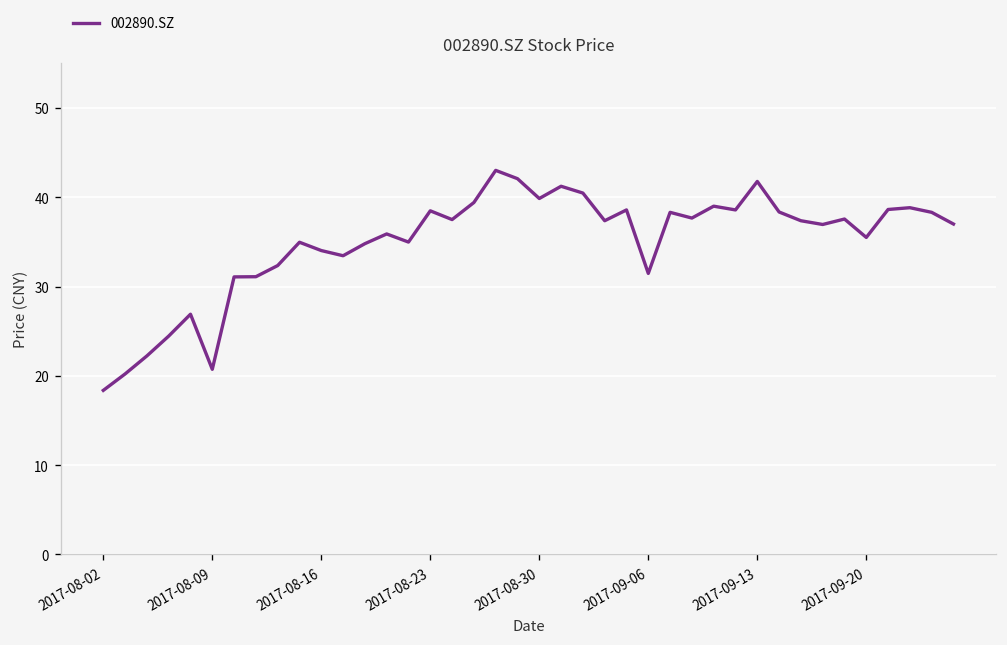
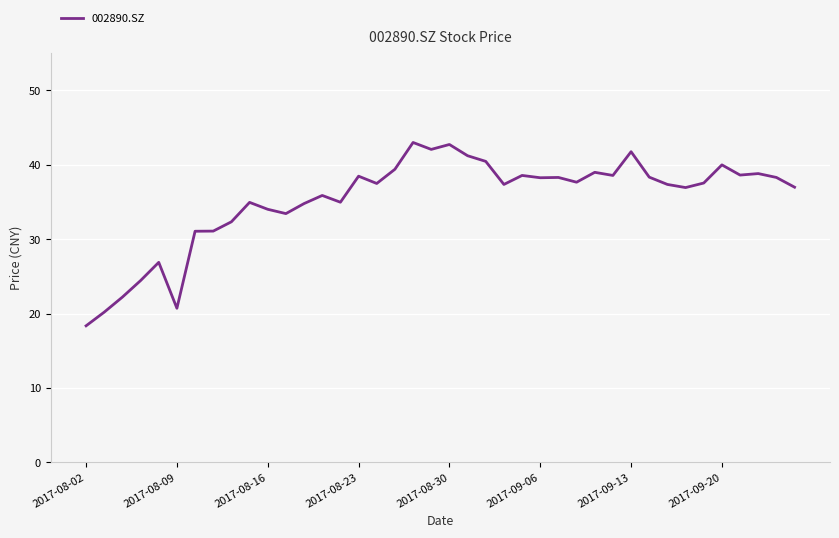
2017-08-30: 40 -> 43
2017-09-06: 31 -> 38
2017-09-20: 36 -> 40
